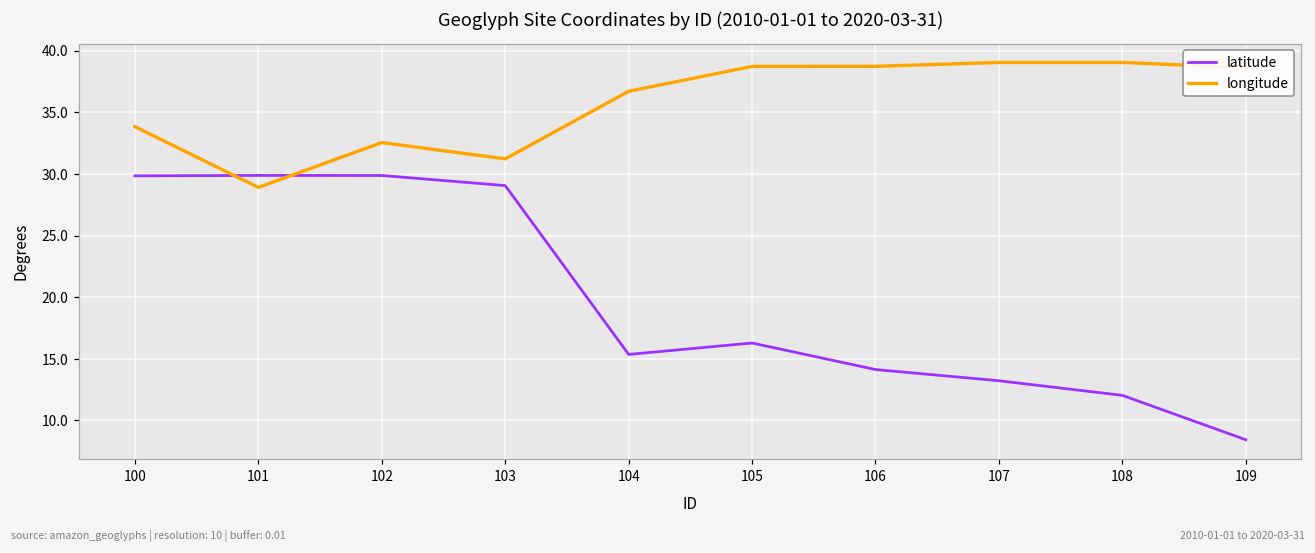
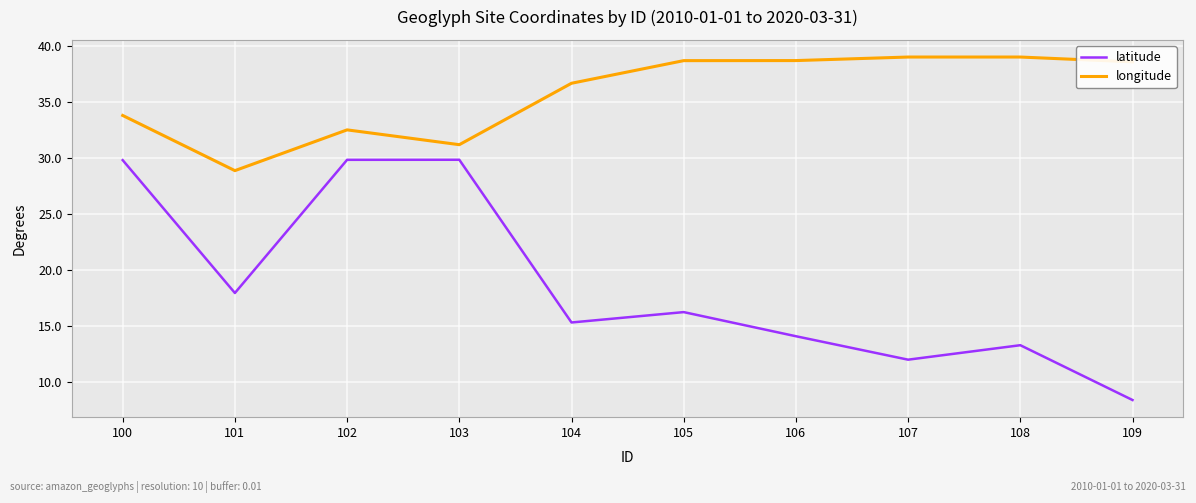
latitude, 101: 29.9 -> 18.0
latitude, 103: 29.1 -> 29.9
latitude, 107: 13.2 -> 12.0
latitude, 108: 12.0 -> 13.3
